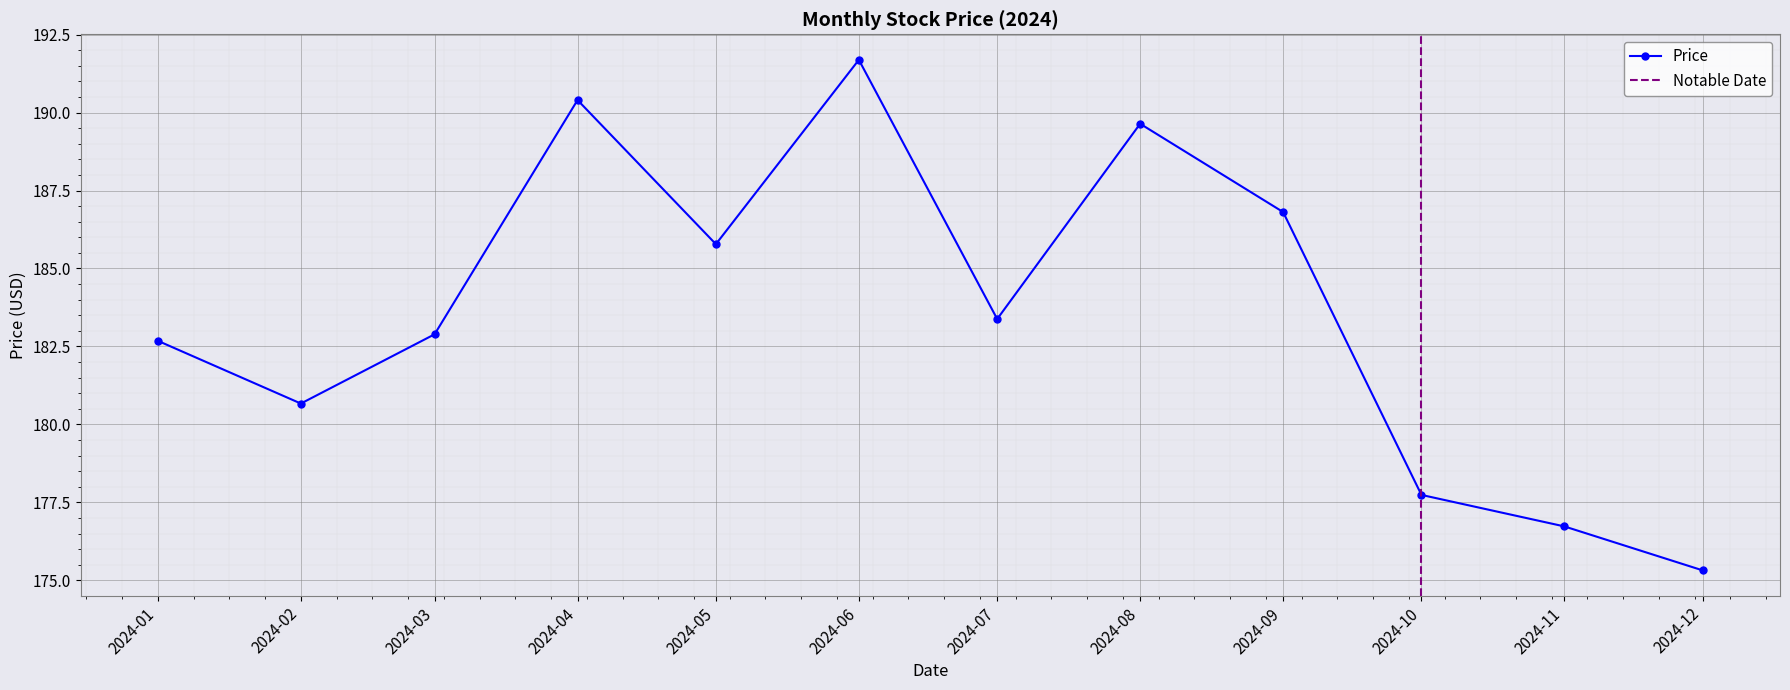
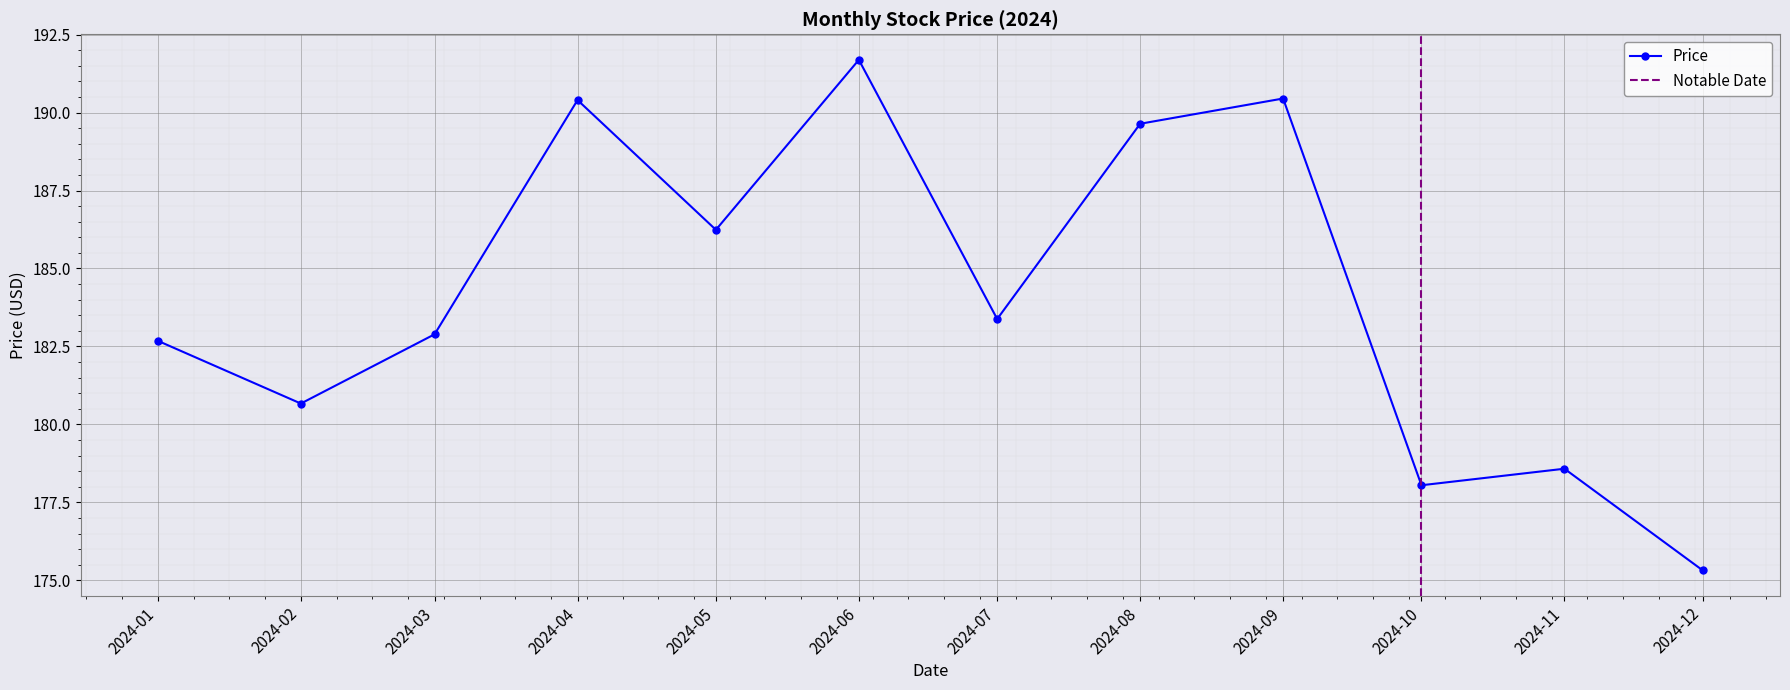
2024-05: 185.8 -> 186.2
2024-09: 186.8 -> 190.5
2024-10: 177.7 -> 178.1
2024-11: 176.7 -> 178.6
